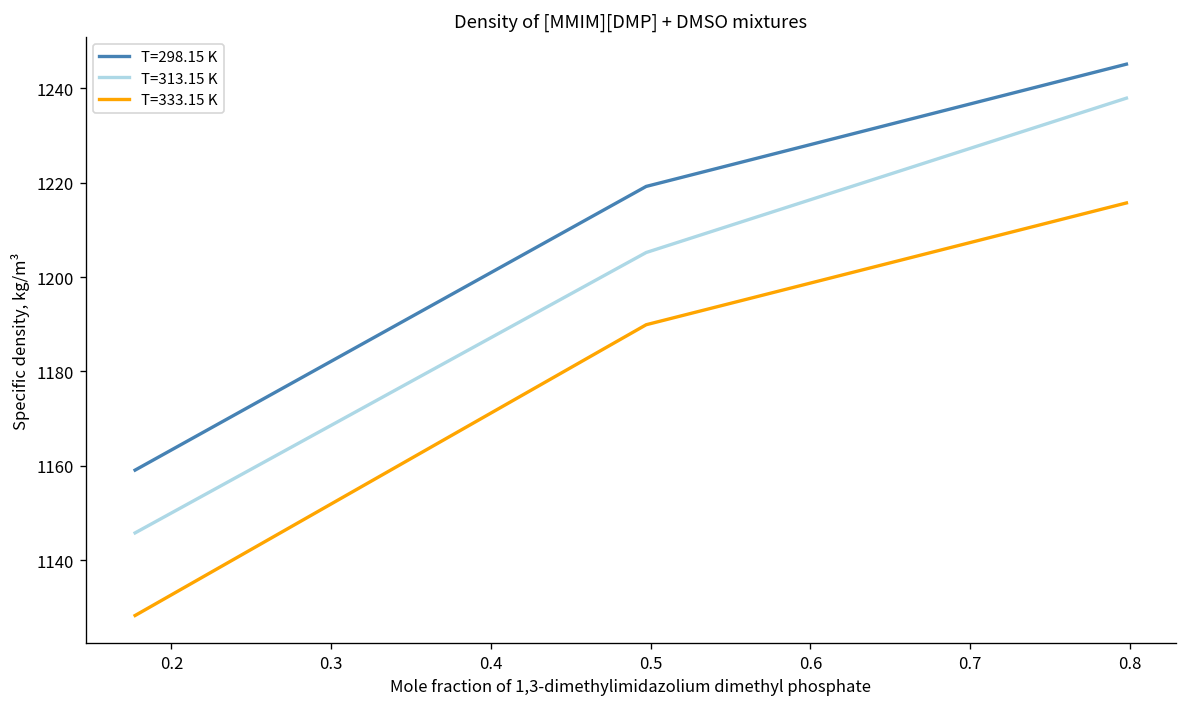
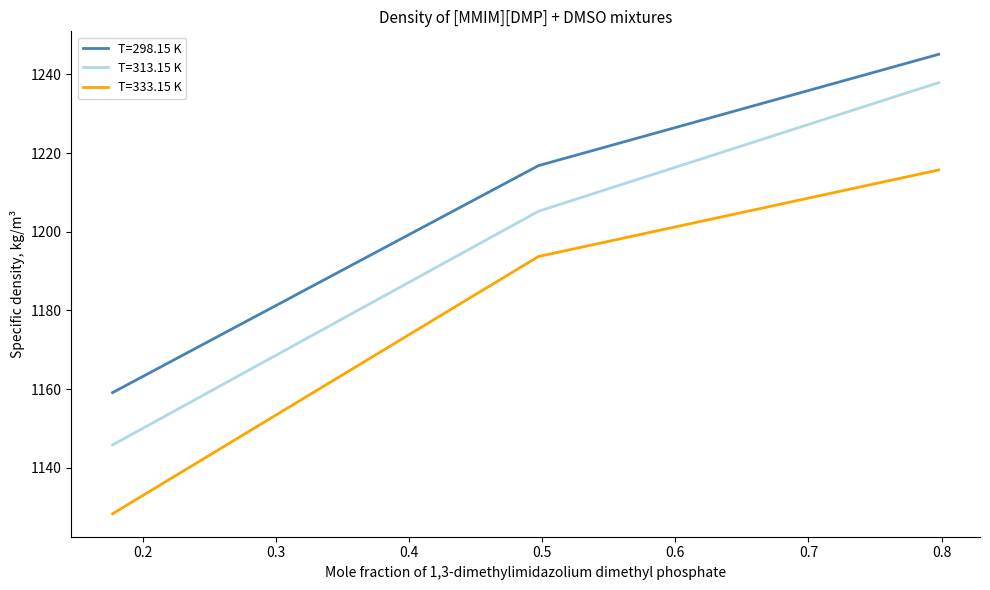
T=298.15 K, 0.5: 1219 -> 1217
T=333.15 K, 0.5: 1190 -> 1194
